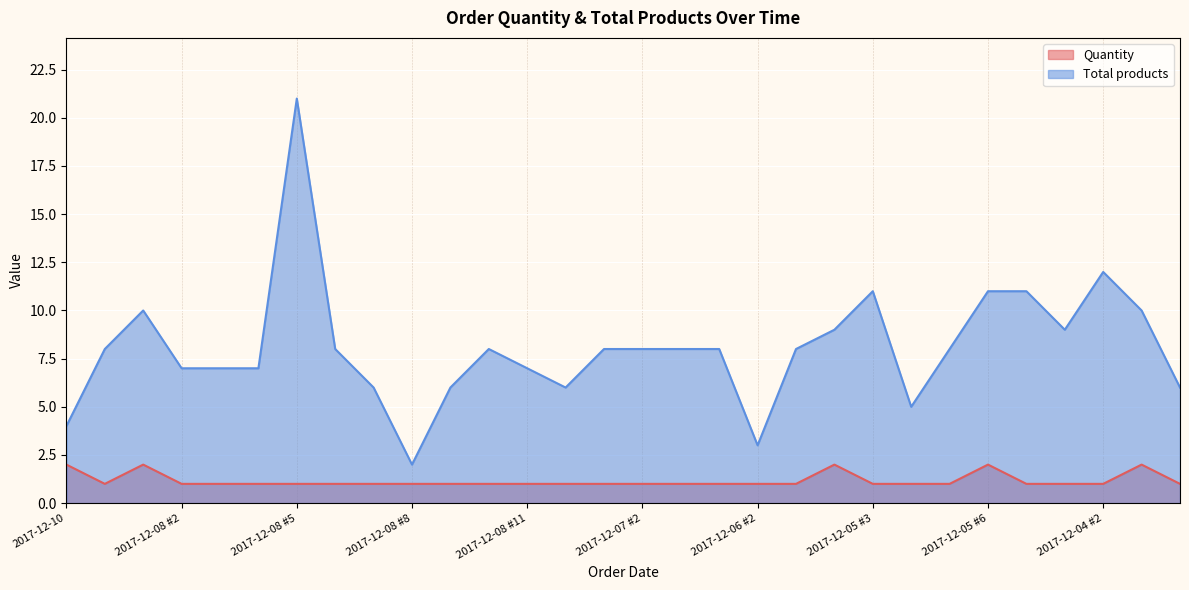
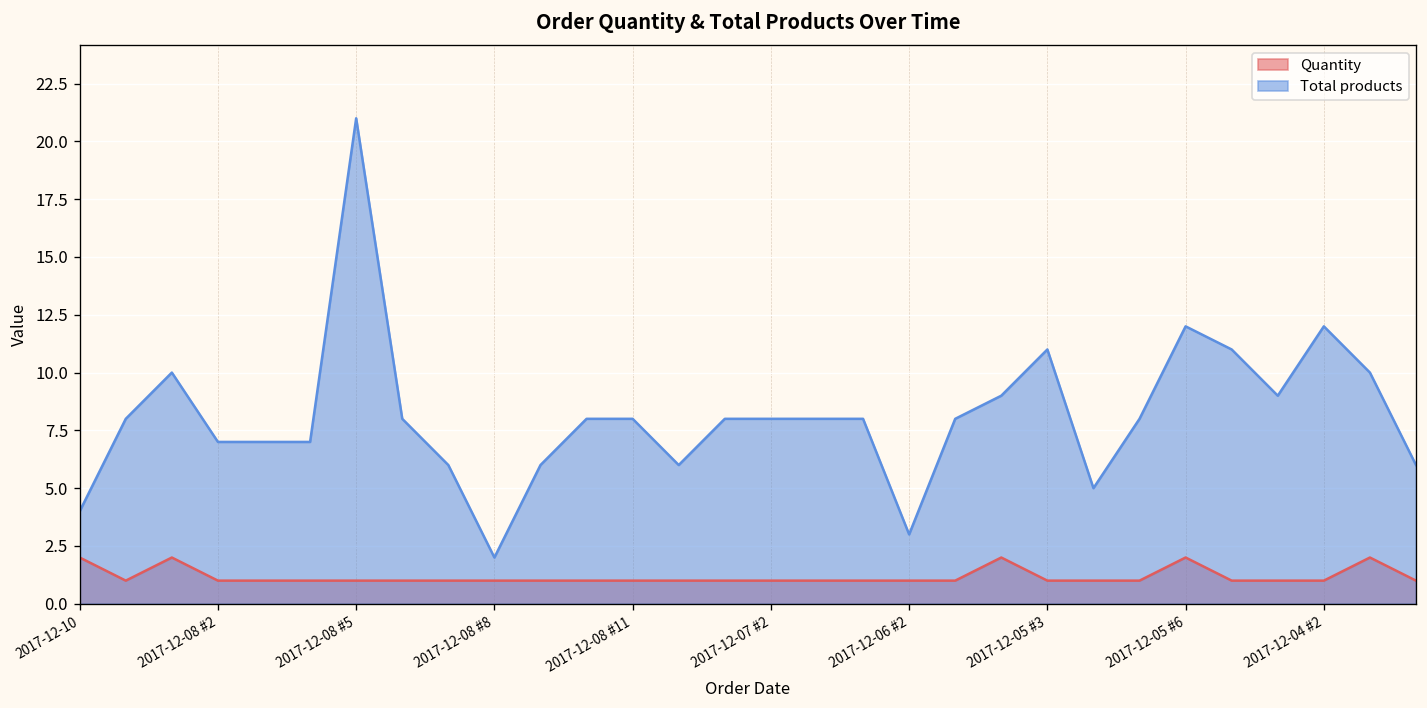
Total products, 2017-12-08 #11: 7 -> 8
Total products, 2017-12-05 #6: 11 -> 12
